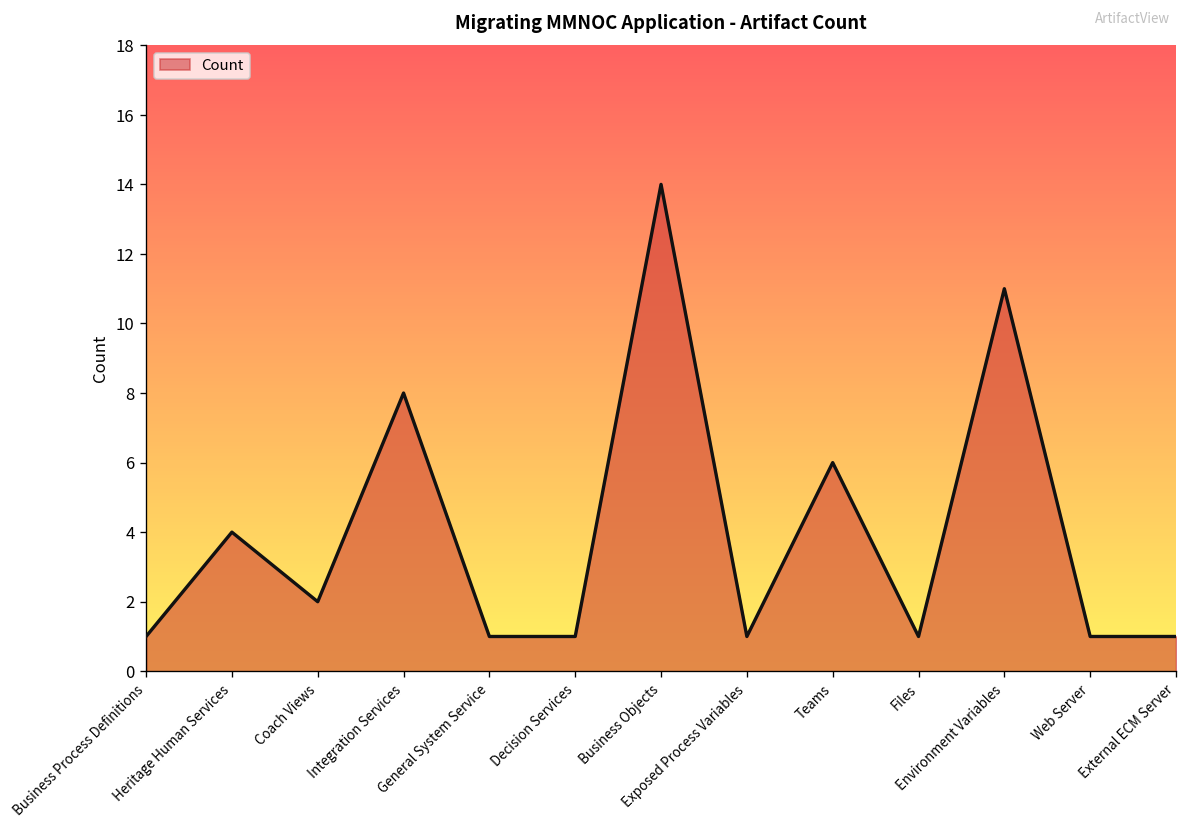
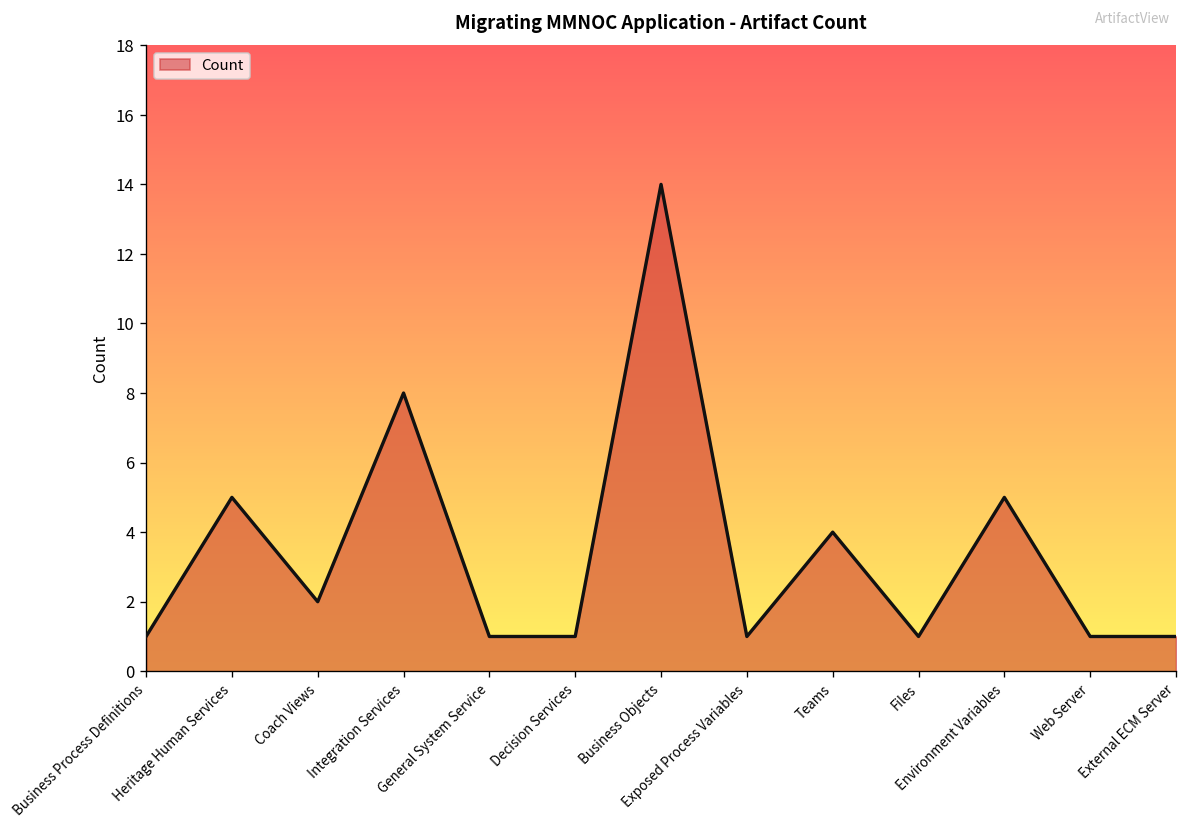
Heritage Human Services: 4 -> 5
Teams: 6 -> 4
Environment Variables: 11 -> 5
